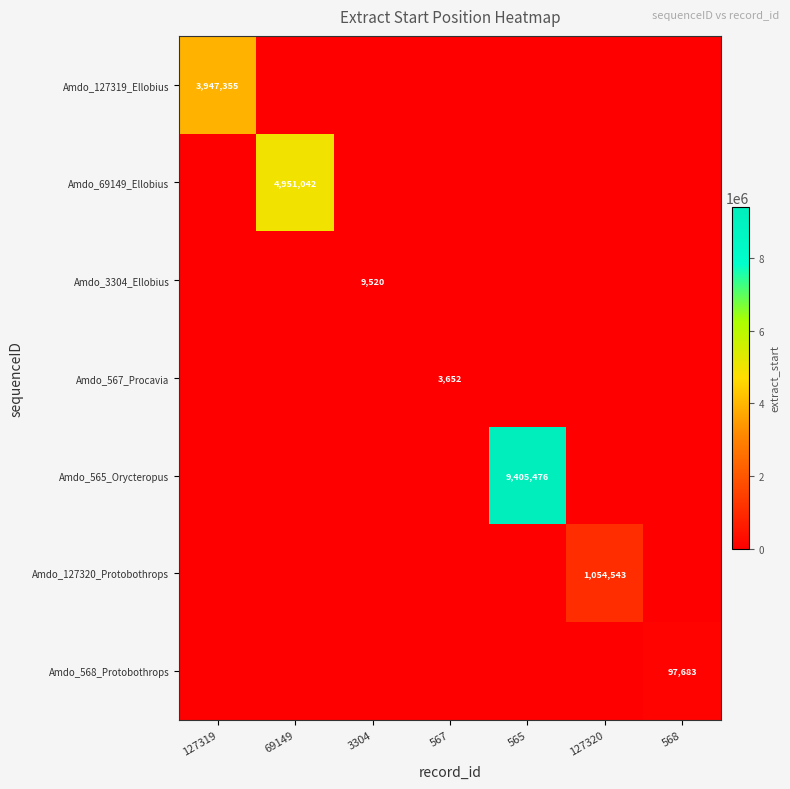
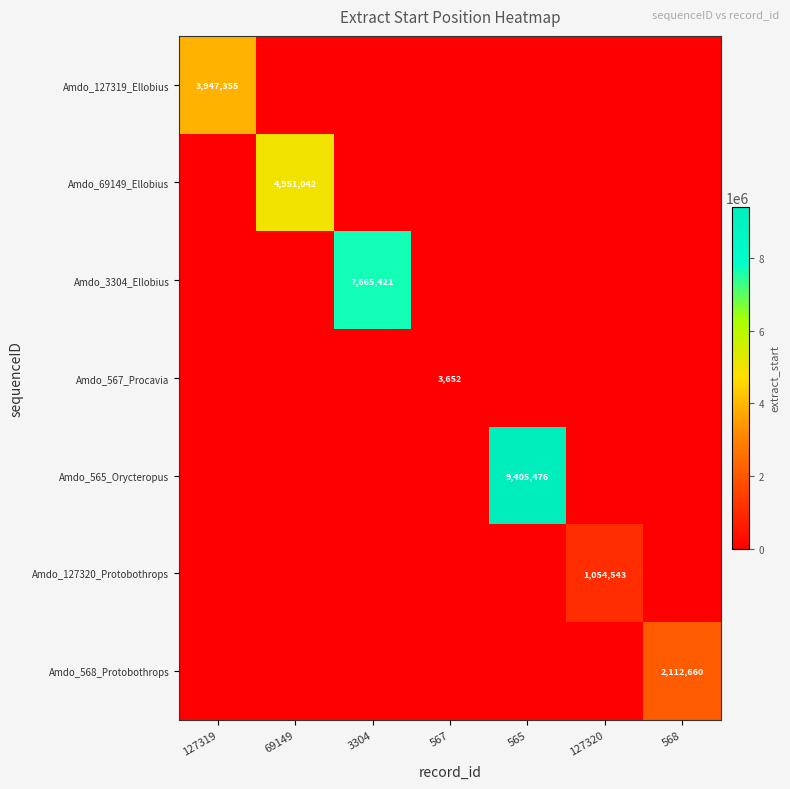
Amdo_3304_Ellobius, 3304: 9,520 -> 7,665,421
Amdo_568_Protobothrops, 568: 97,683 -> 2,112,660
